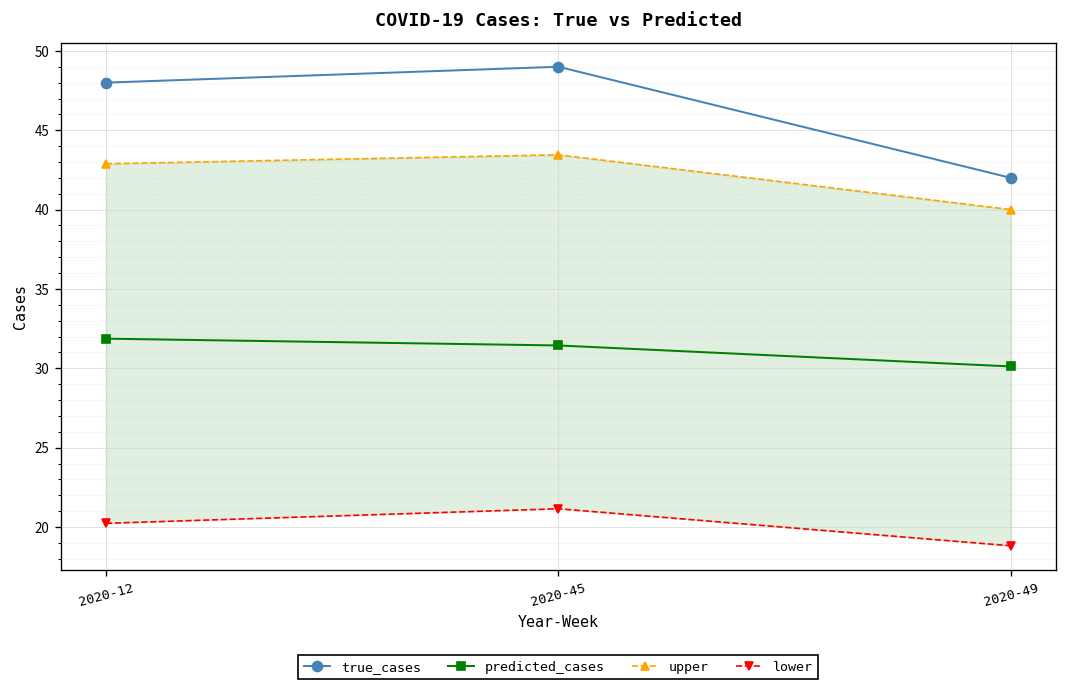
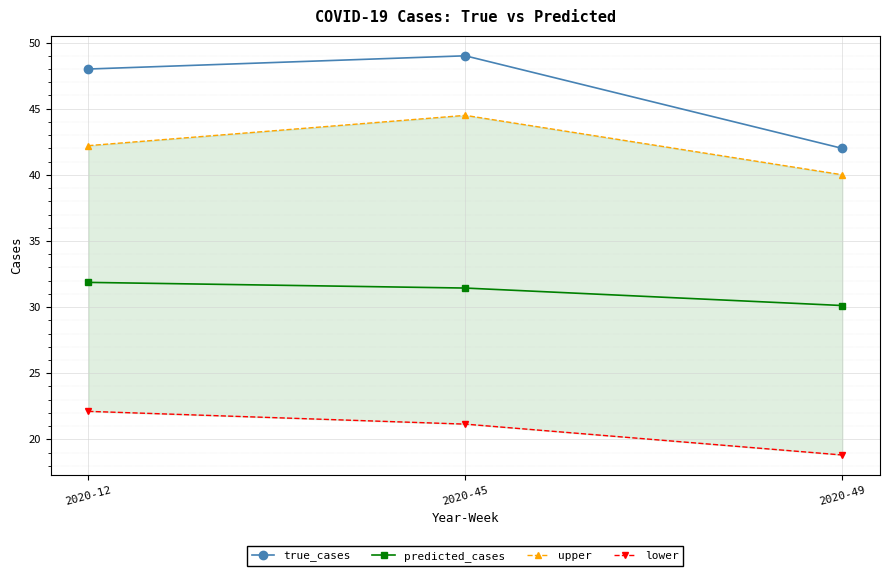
upper, 2020-12: 42.9 -> 42.2
lower, 2020-12: 20.2 -> 22.1
upper, 2020-45: 43.5 -> 44.5
